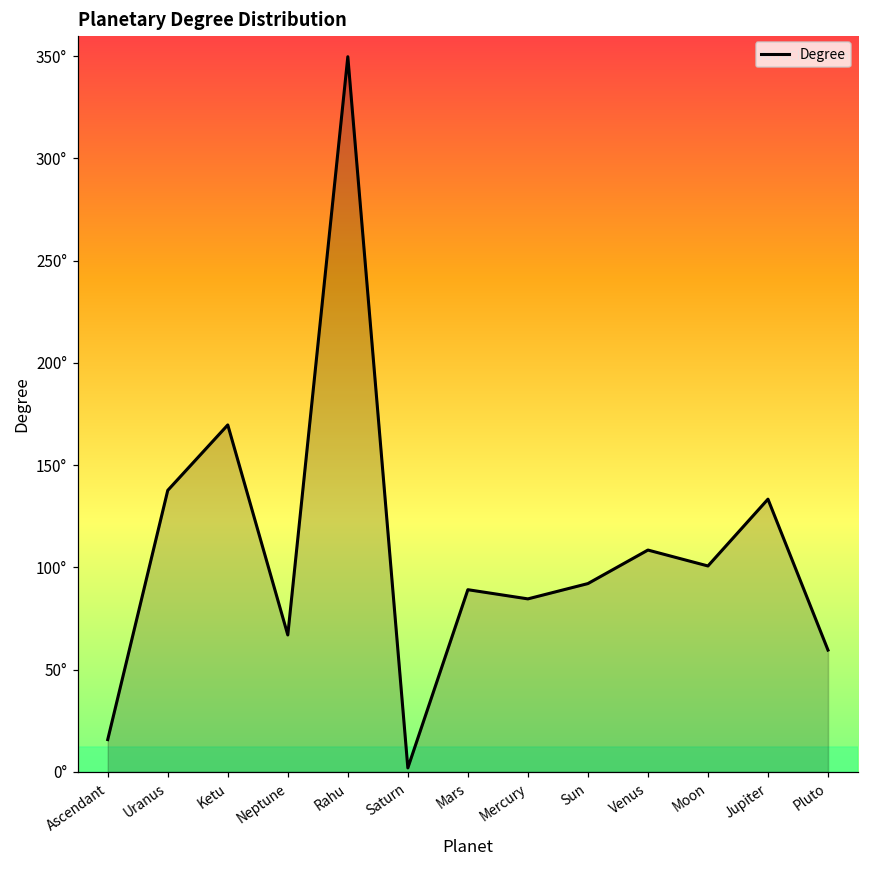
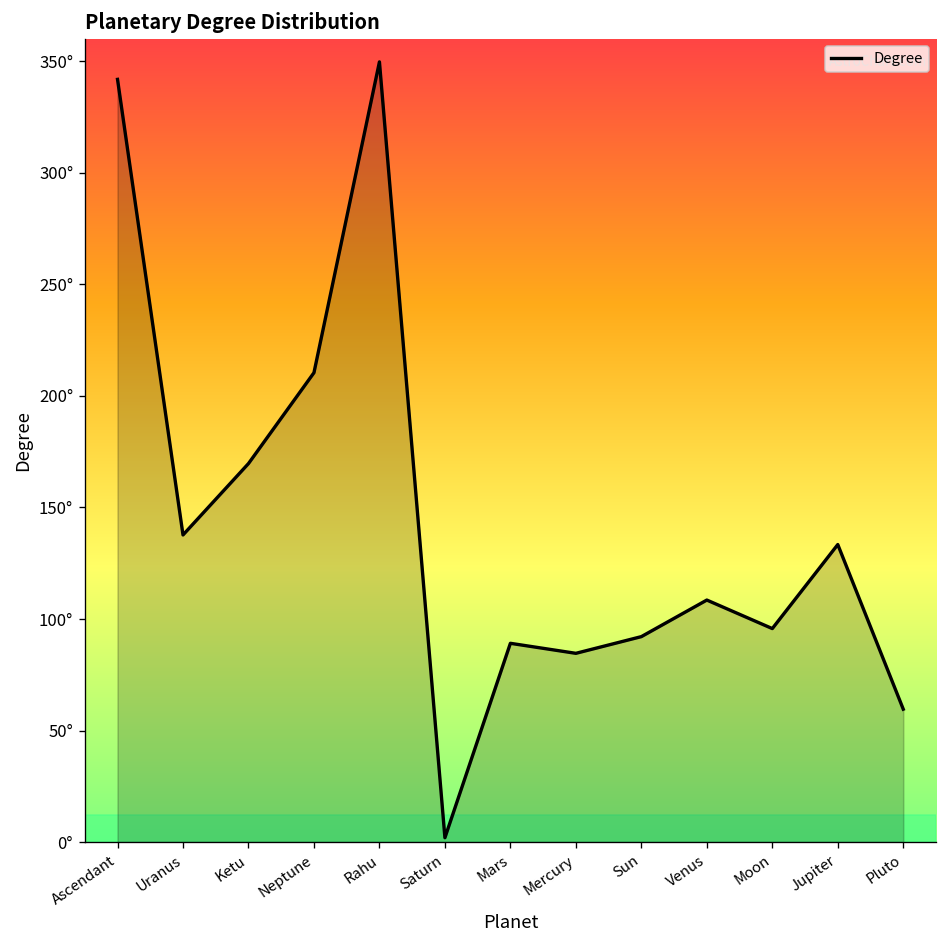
Ascendant: 16° -> 342°
Neptune: 67° -> 210°
Moon: 101° -> 96°
